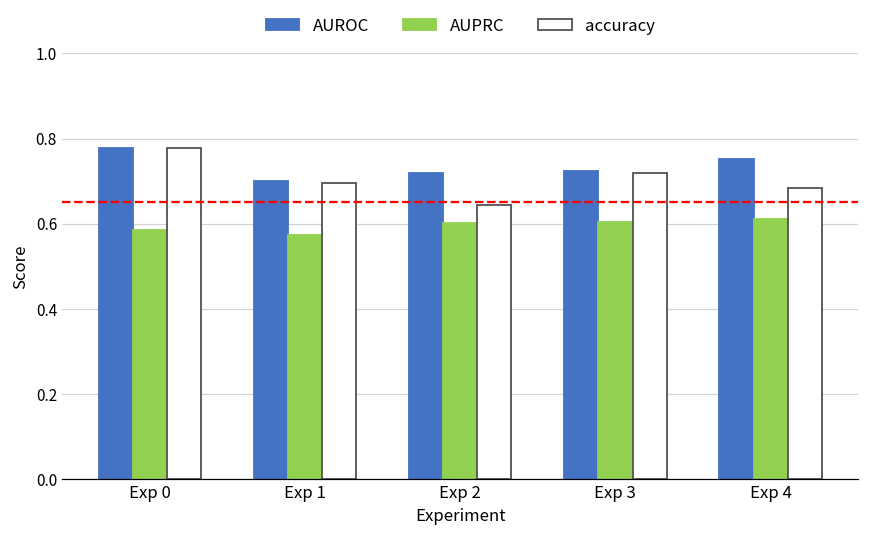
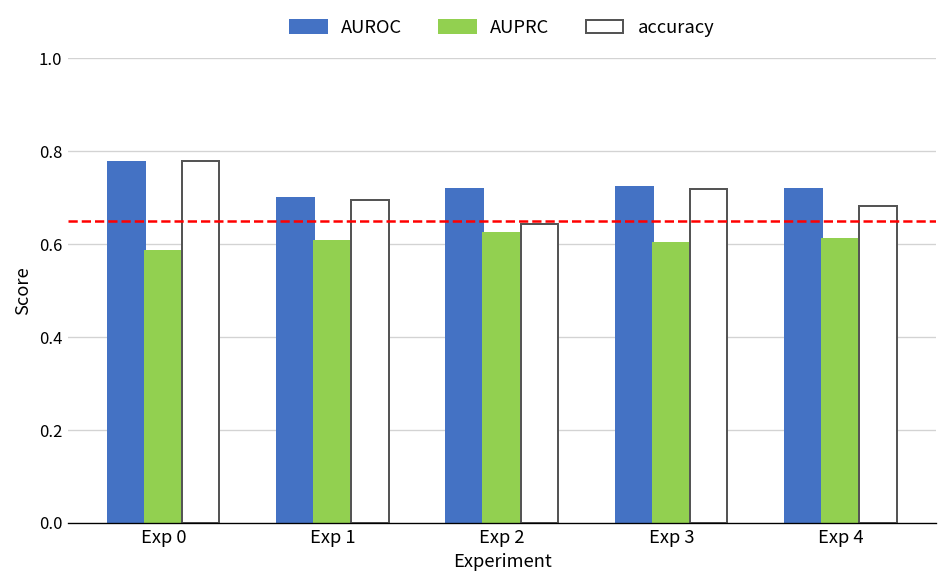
AUPRC, Exp 1: 0.57 -> 0.61
AUPRC, Exp 2: 0.60 -> 0.62
AUROC, Exp 4: 0.75 -> 0.72
